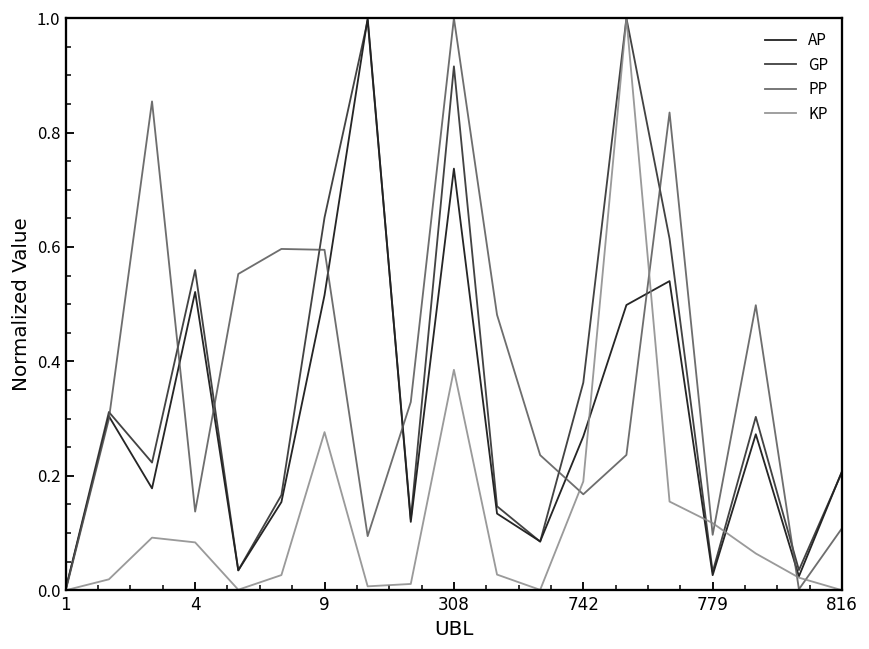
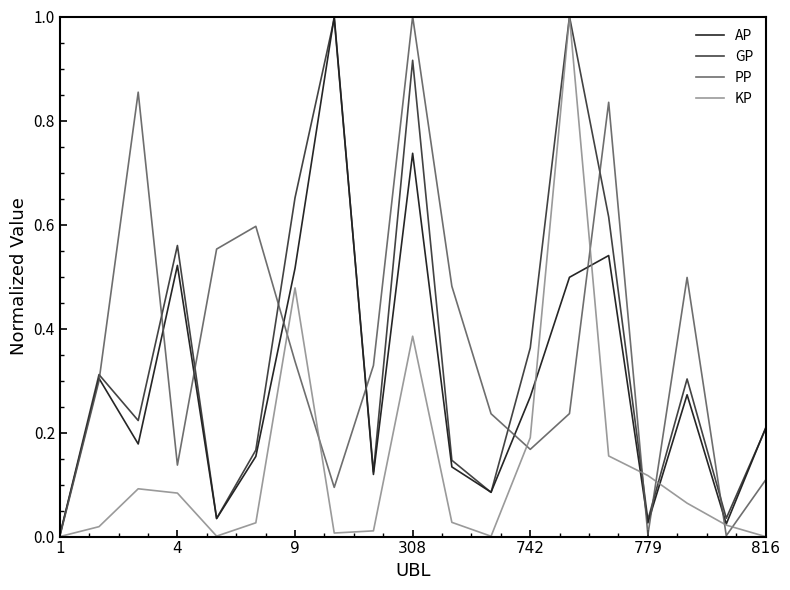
PP, 9: 0.60 -> 0.34
KP, 9: 0.28 -> 0.48
PP, 779: 0.10 -> 0.00
